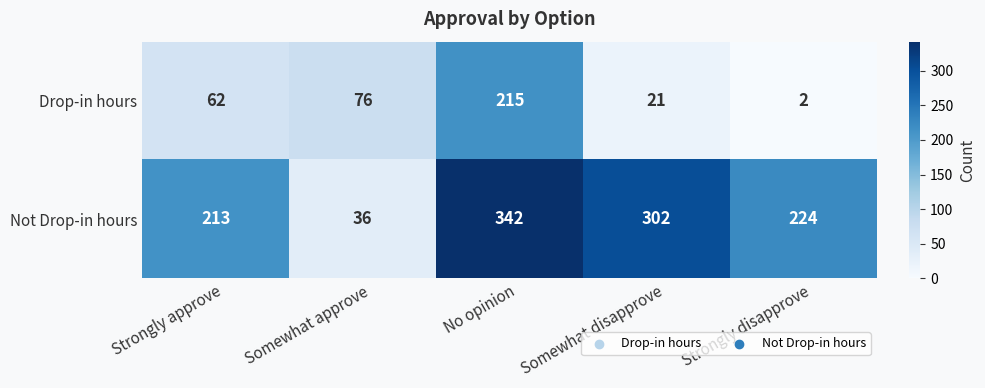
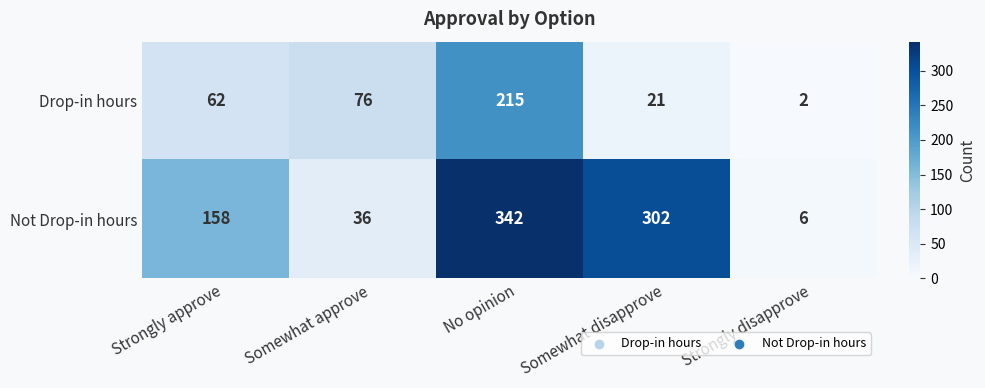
Not Drop-in hours, Strongly approve: 213 -> 158
Not Drop-in hours, Strongly disapprove: 224 -> 6
